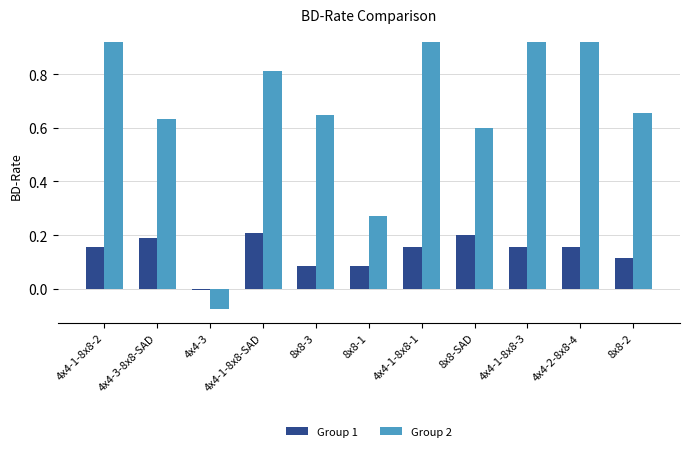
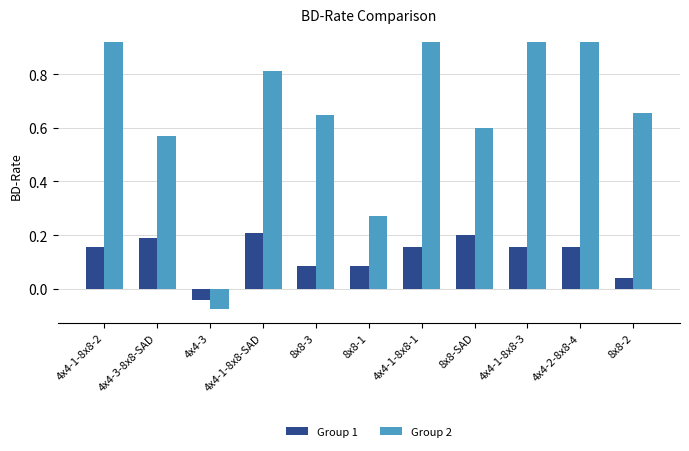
Group 2, 4x4-3-8x8-SAD: 0.63 -> 0.57
Group 1, 4x4-3: 0.00 -> -0.04
Group 1, 8x8-2: 0.11 -> 0.04
